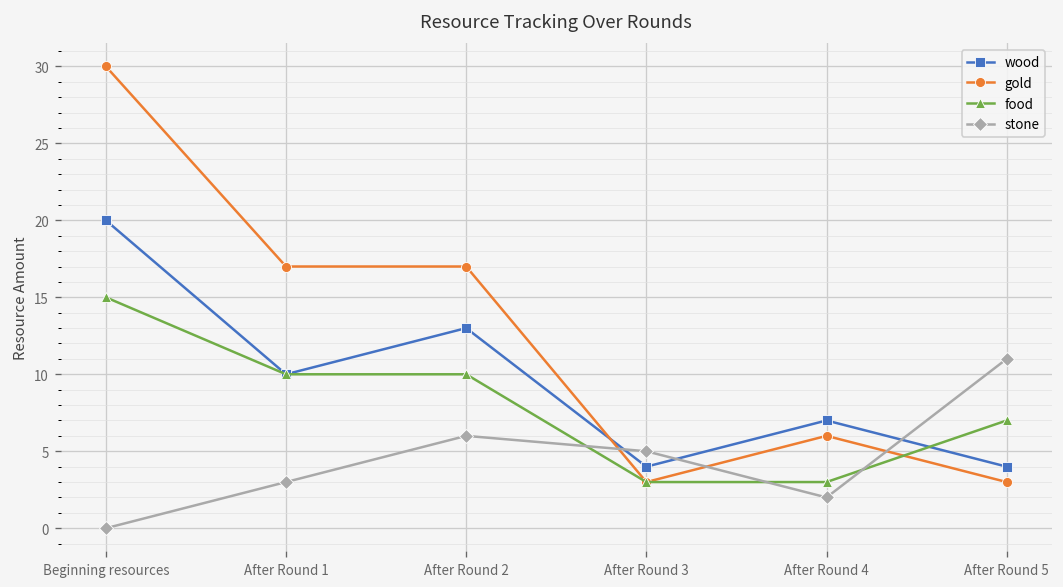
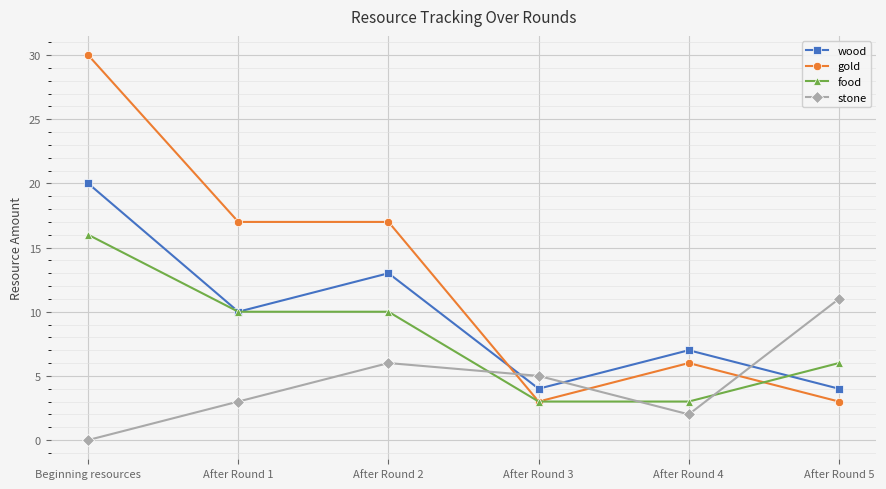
food, Beginning resources: 15 -> 16
food, After Round 5: 7 -> 6
